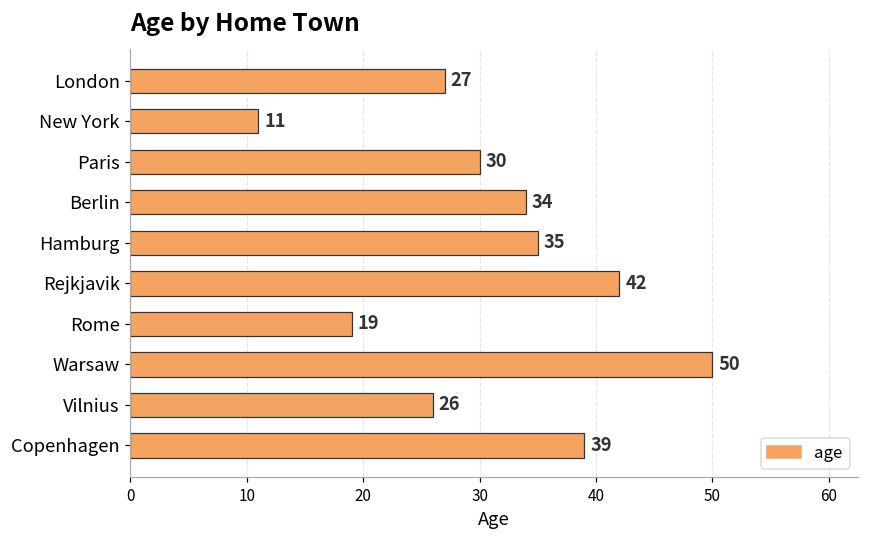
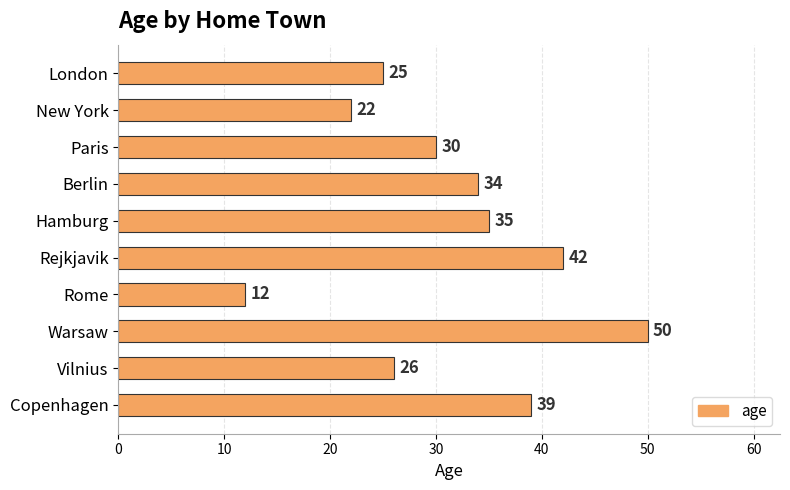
London: 27 -> 25
New York: 11 -> 22
Rome: 19 -> 12
